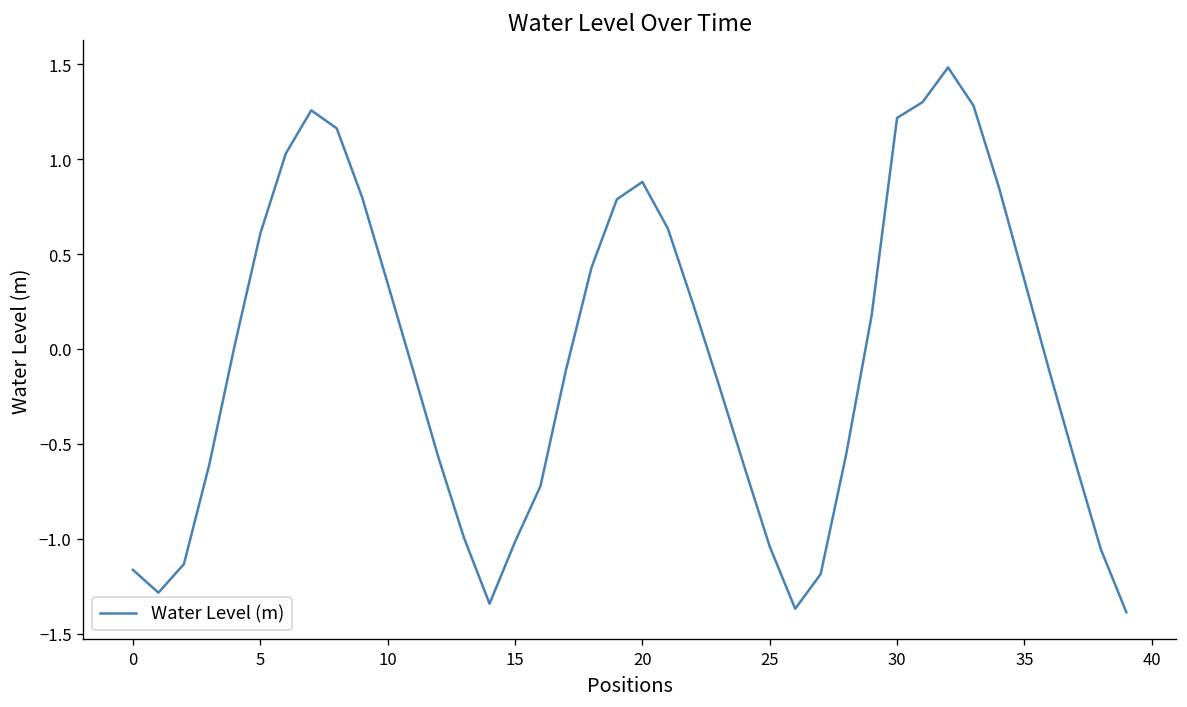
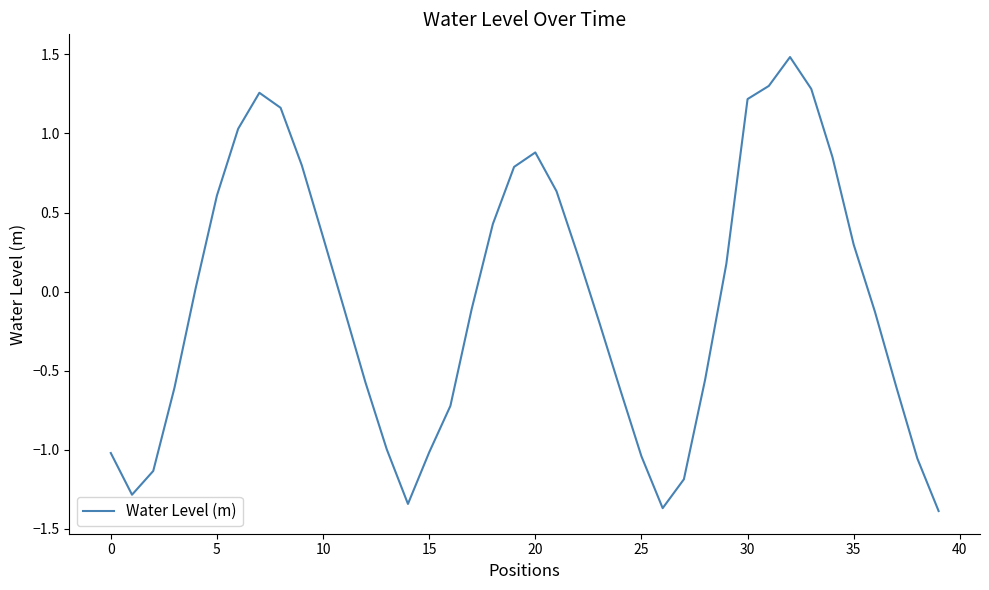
0: -1.16 -> -1.02
35: 0.36 -> 0.30
